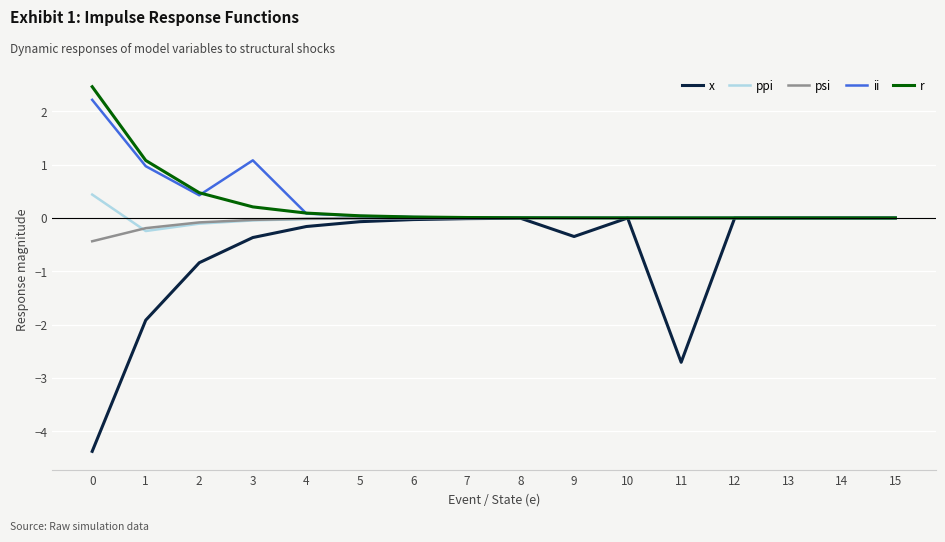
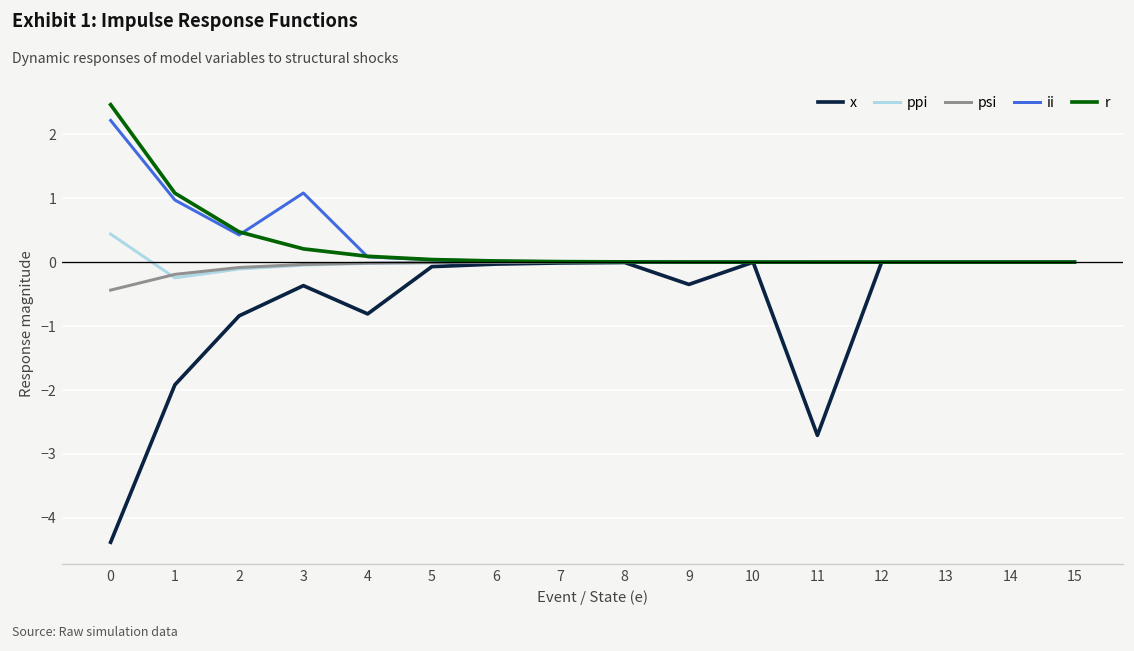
x, 4: -0.2 -> -0.8
